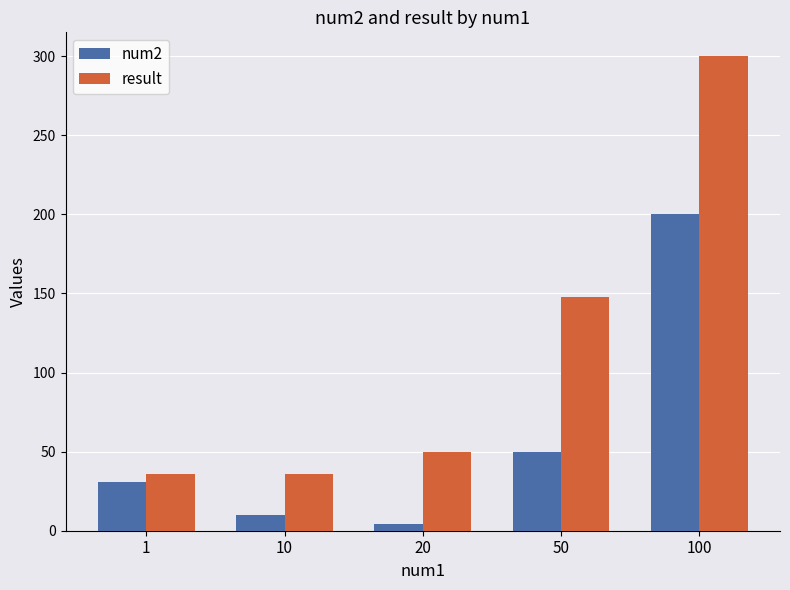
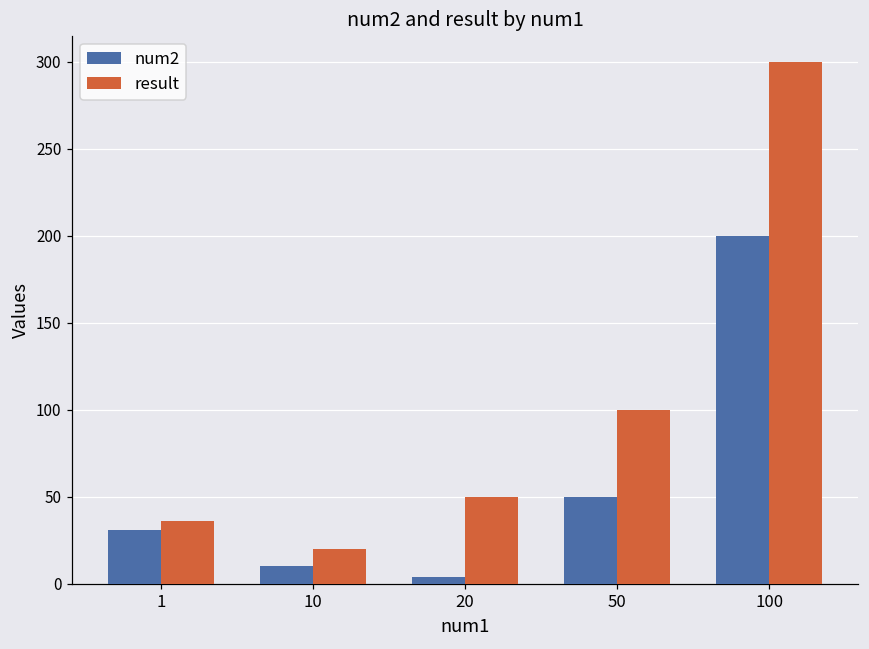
result, 10: 36 -> 20
result, 50: 148 -> 100
